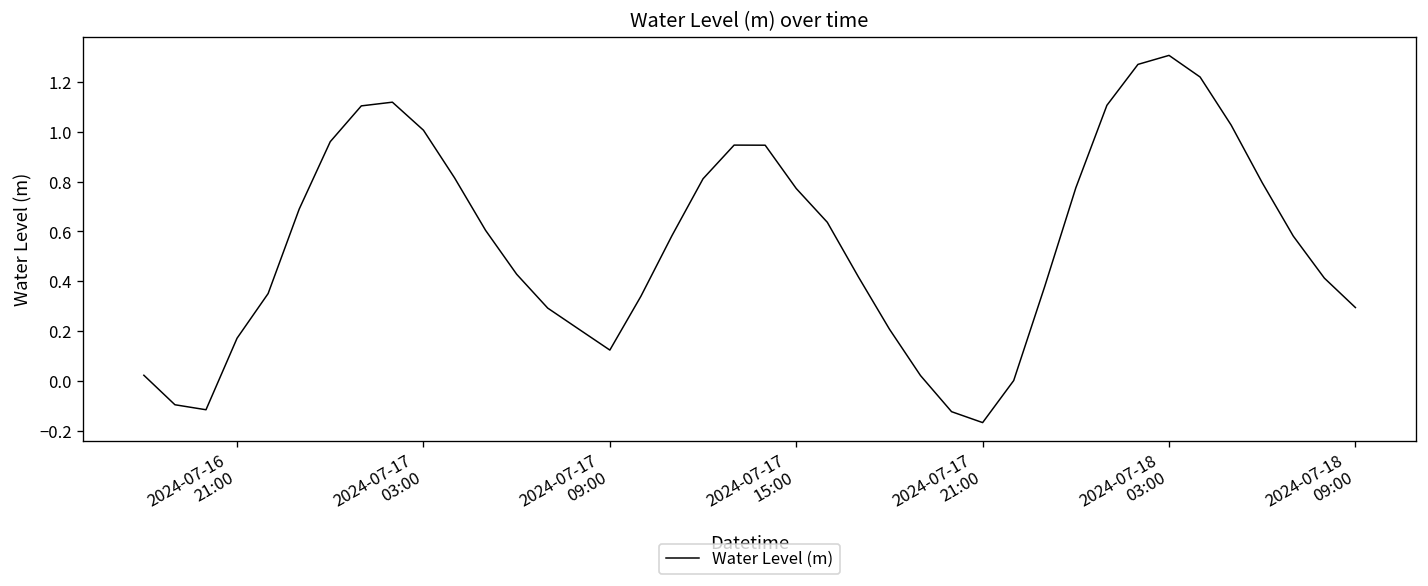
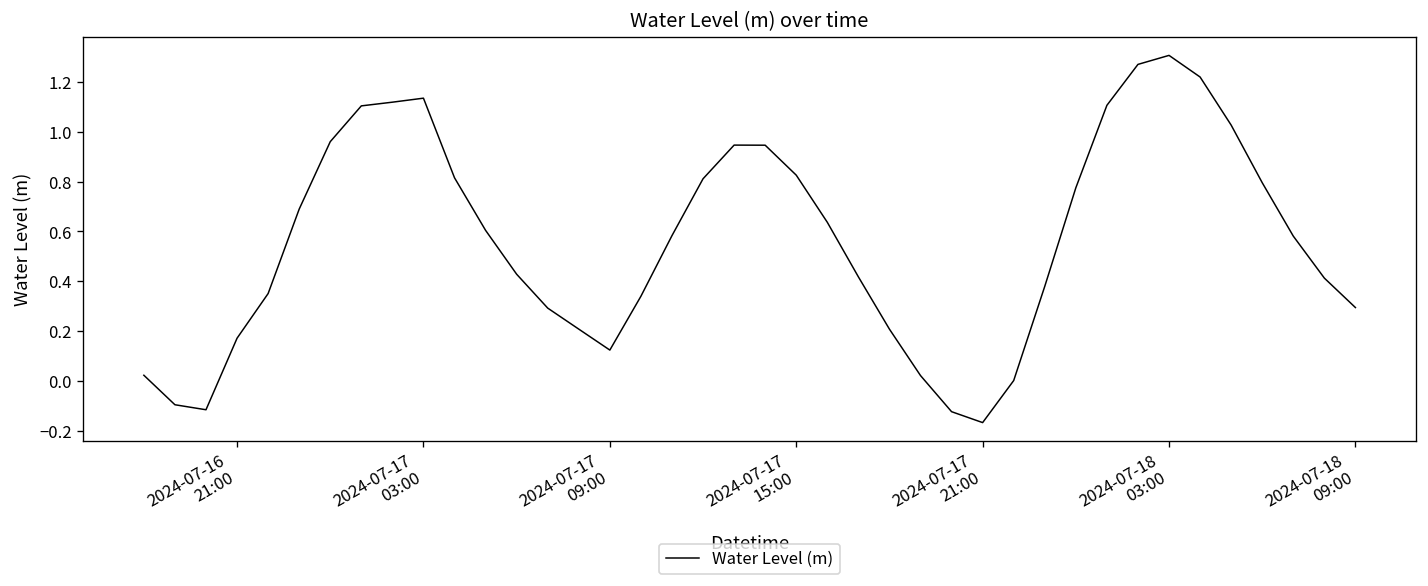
2024-07-17 03:00: 1.01 -> 1.13
2024-07-17 15:00: 0.77 -> 0.83
